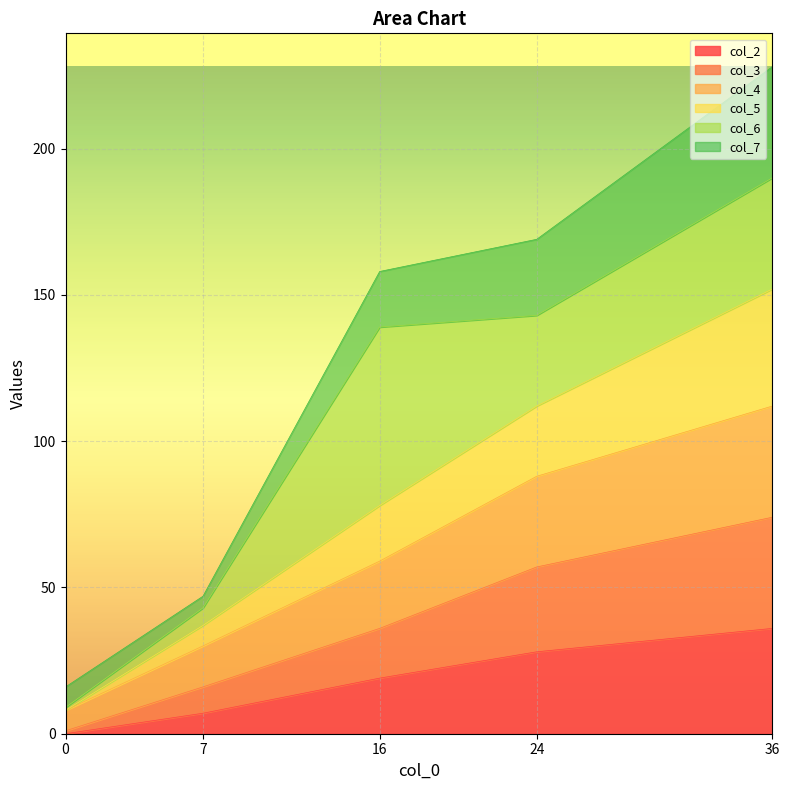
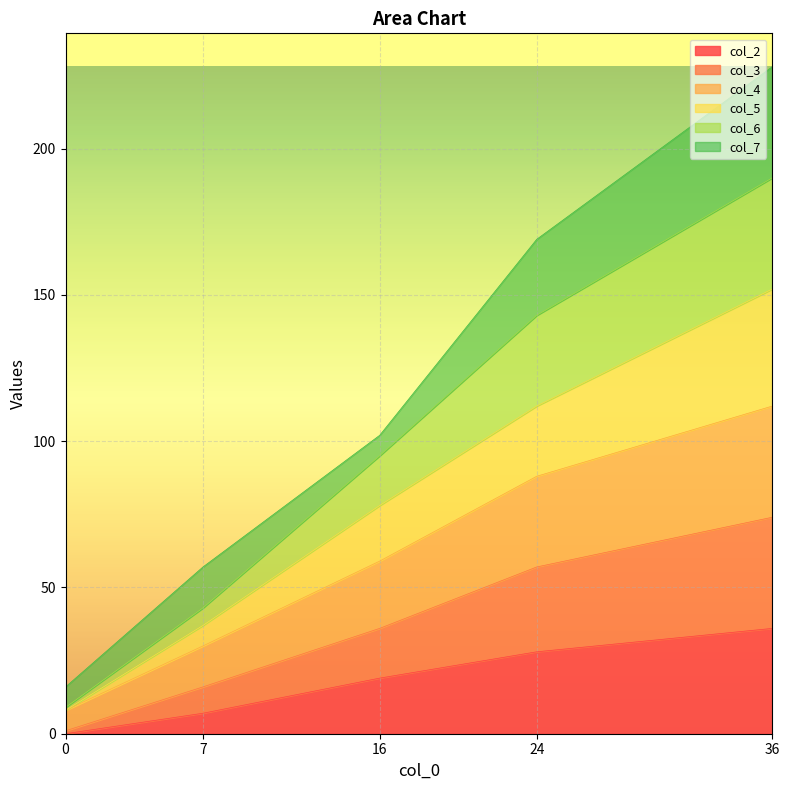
col_7, 7: 4 -> 14
col_6, 16: 61 -> 17
col_7, 16: 19 -> 7
